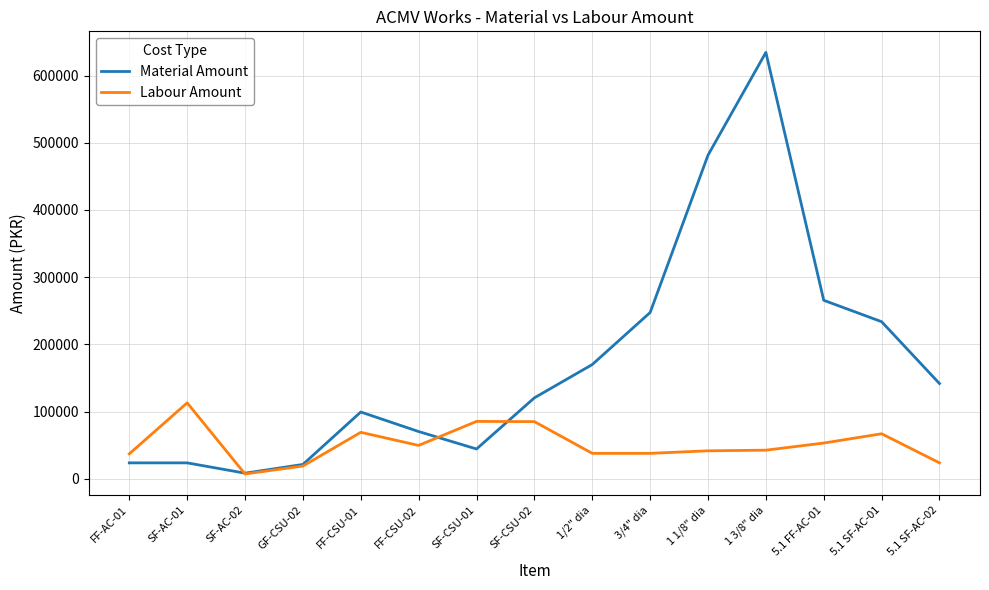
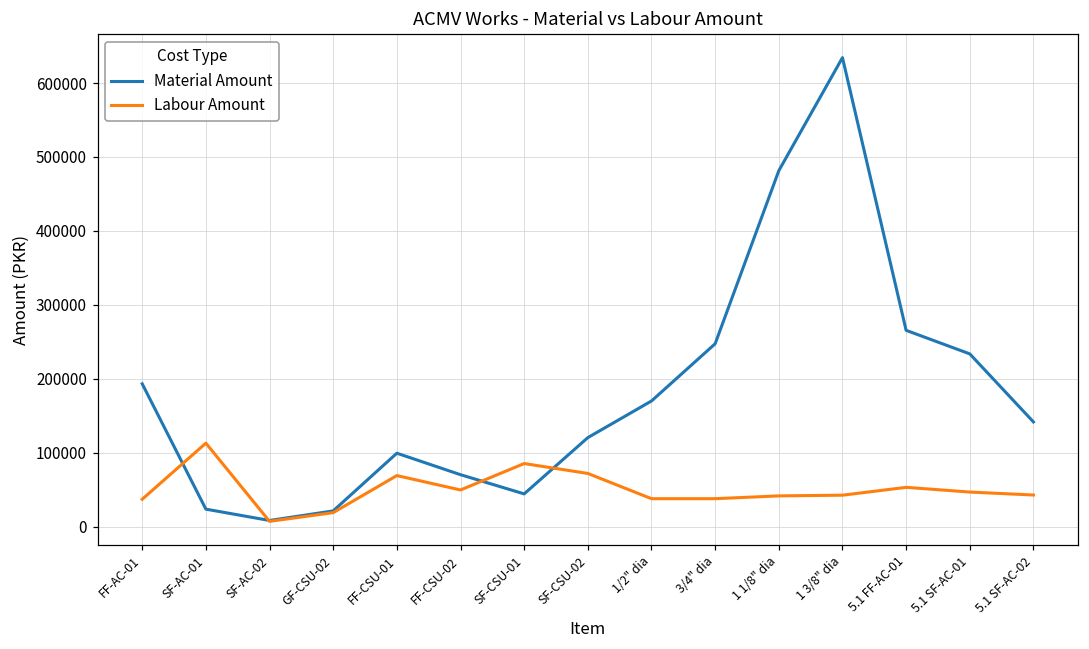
Material Amount, FF-AC-01: 20000 -> 190000
Labour Amount, SF-CSU-02: 80000 -> 70000
Labour Amount, 5.1 SF-AC-01: 70000 -> 50000
Labour Amount, 5.1 SF-AC-02: 20000 -> 40000
